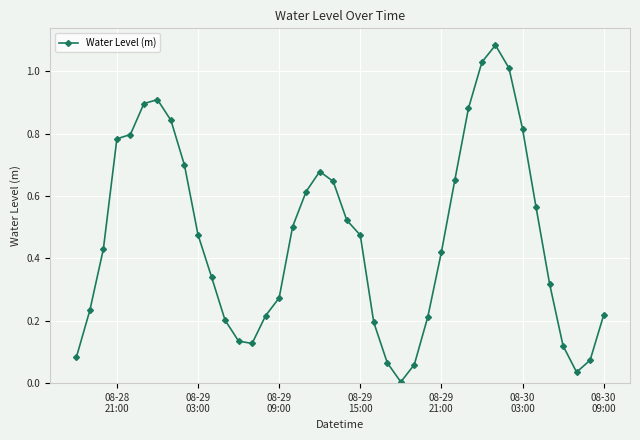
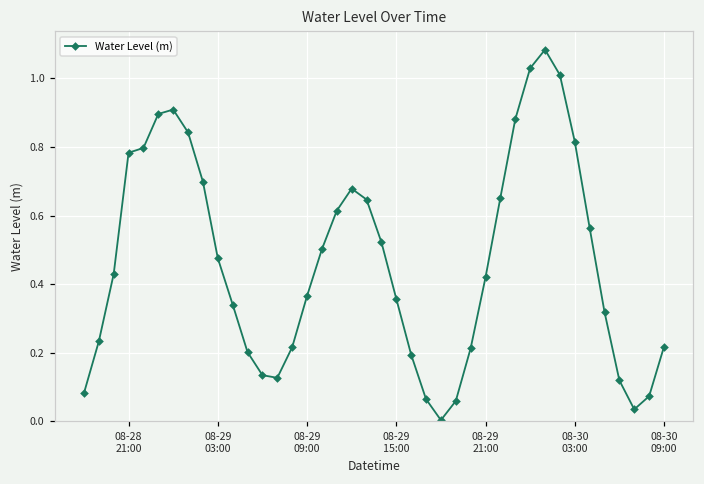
08-29 09:00: 0.27 -> 0.37
08-29 15:00: 0.47 -> 0.36
